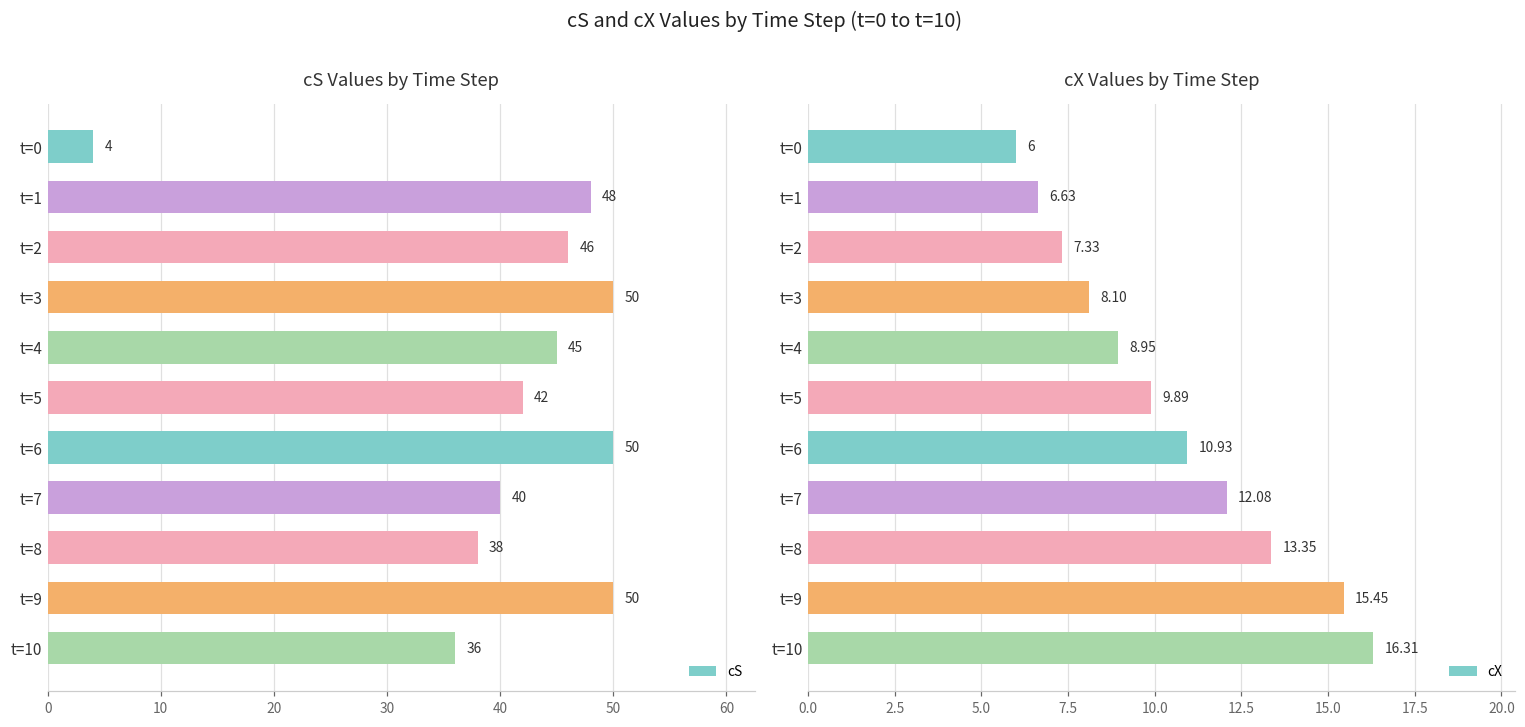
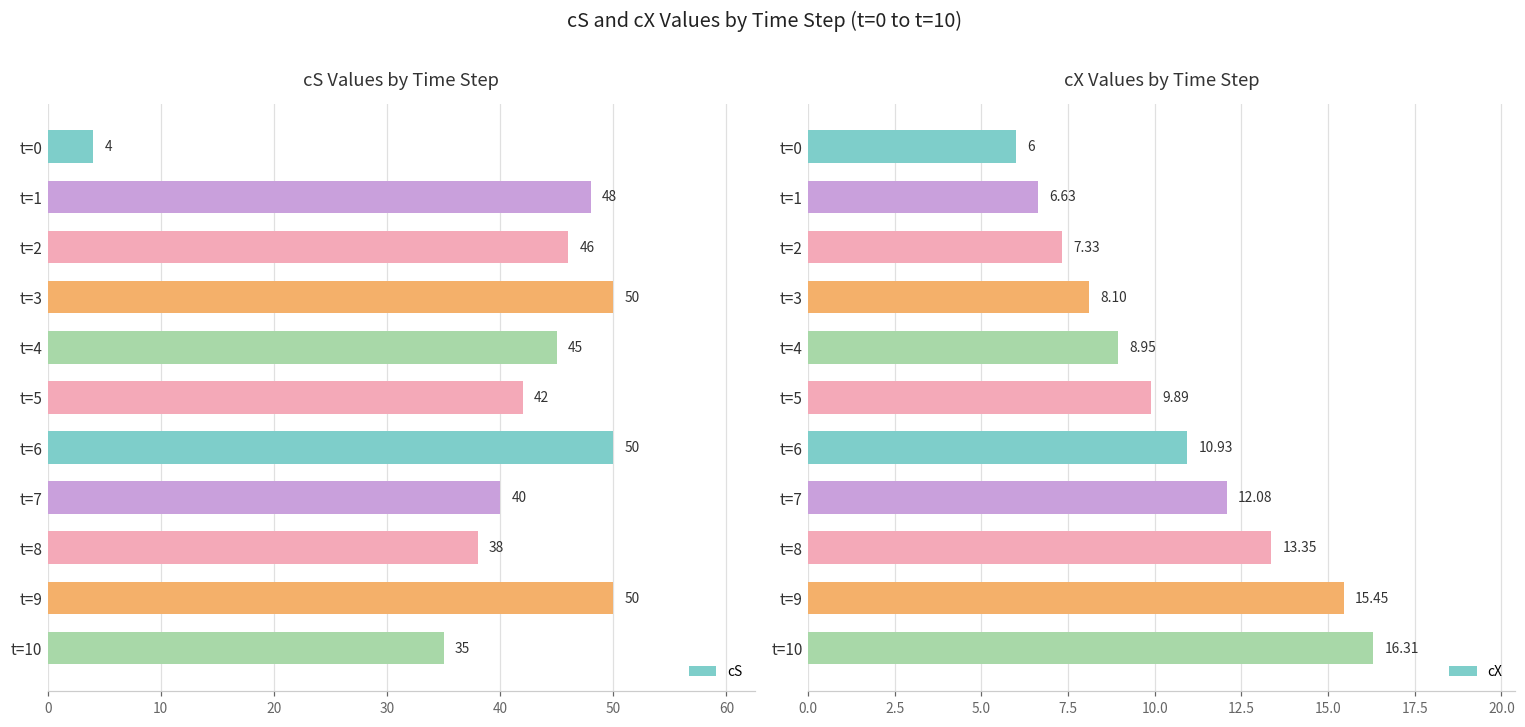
cS Values by Time Step, t=10: 36 -> 35
